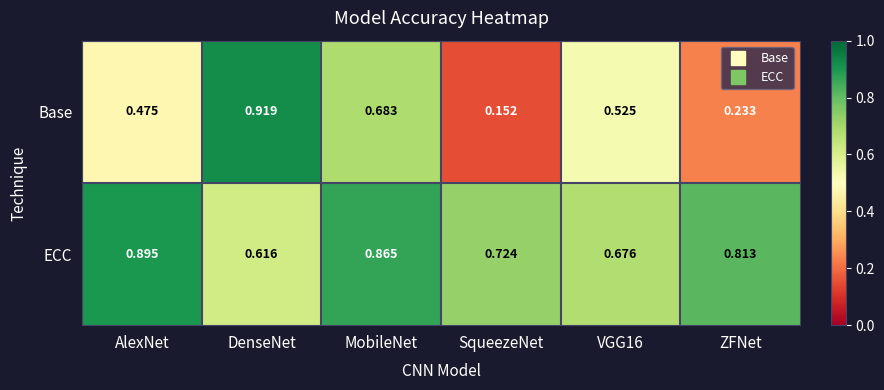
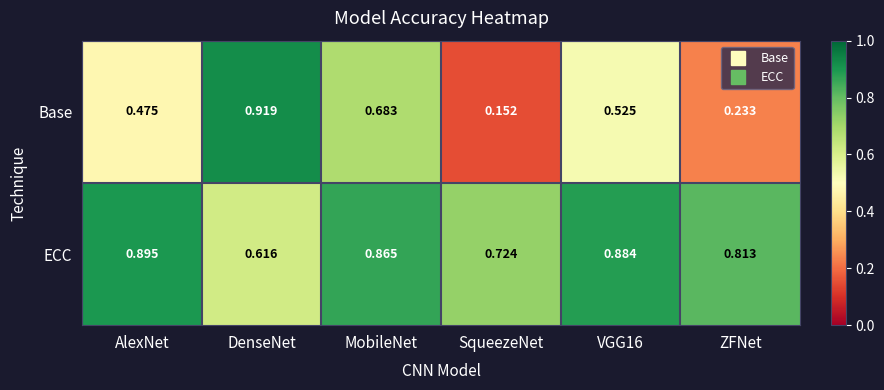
ECC, VGG16: 0.676 -> 0.884
